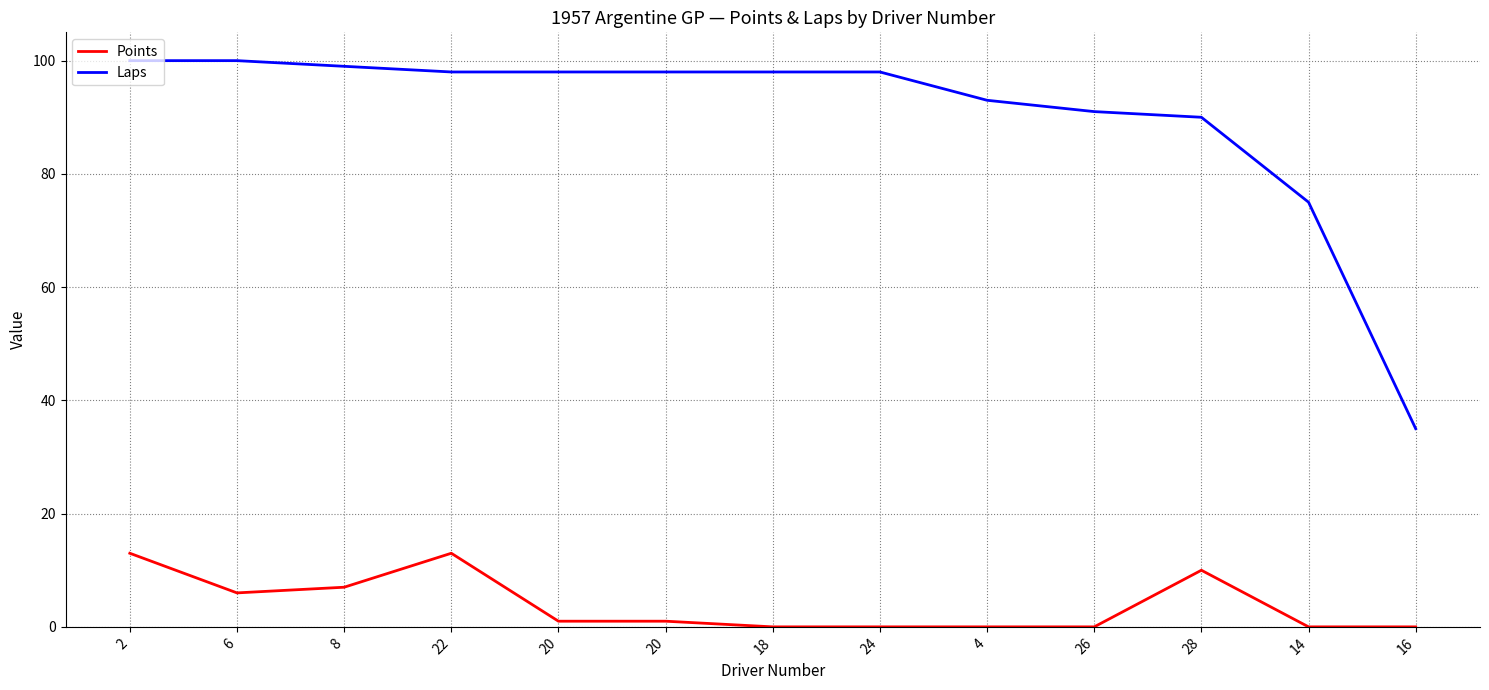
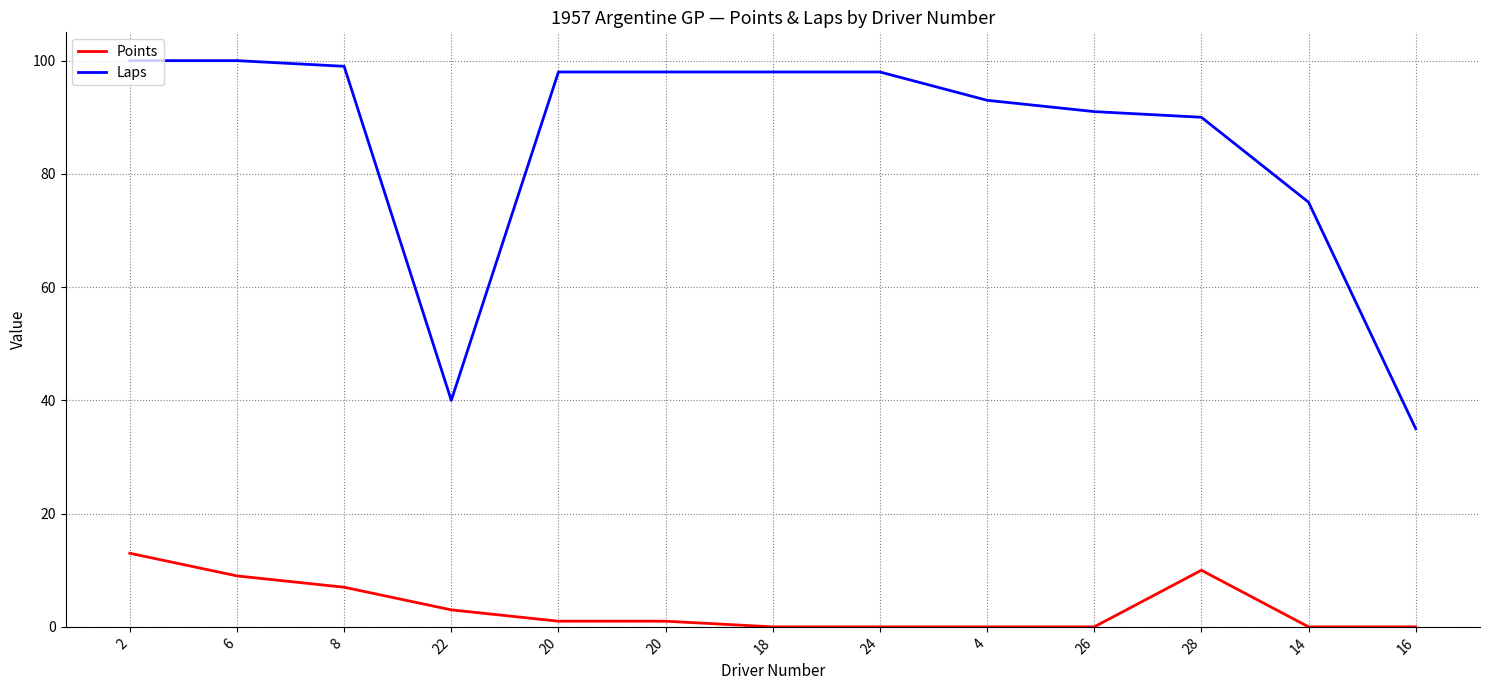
Points, 6: 6 -> 9
Points, 22: 13 -> 3
Laps, 22: 98 -> 40
